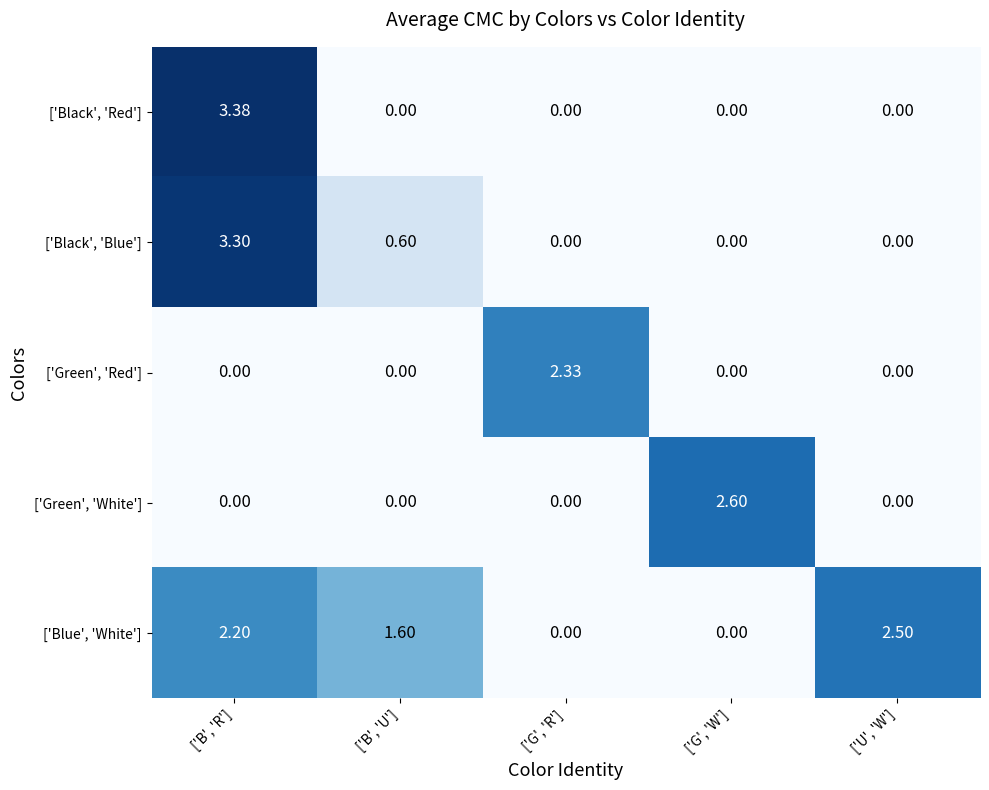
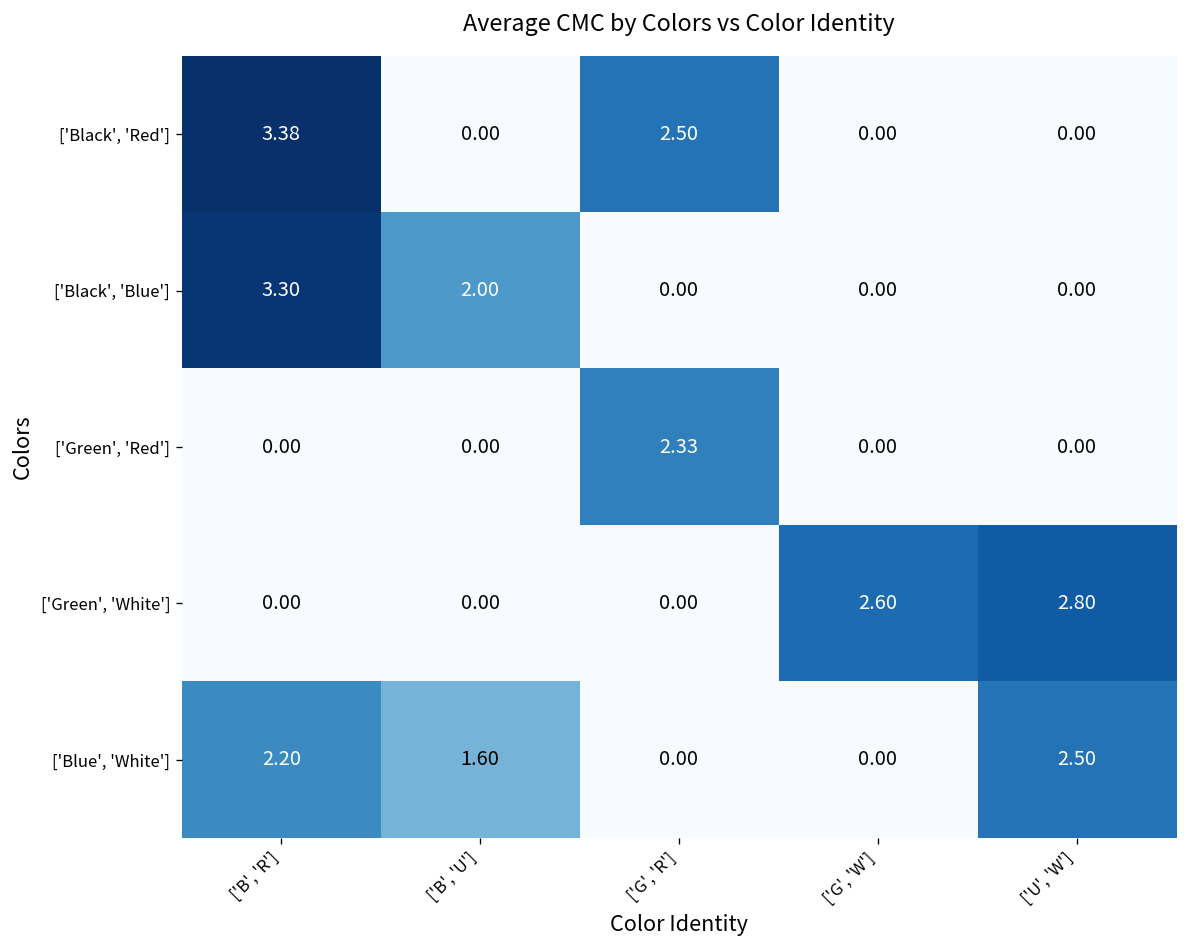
['Black', 'Red'], ['G', 'R']: 0.00 -> 2.50
['Black', 'Blue'], ['B', 'U']: 0.60 -> 2.00
['Green', 'White'], ['U', 'W']: 0.00 -> 2.80
